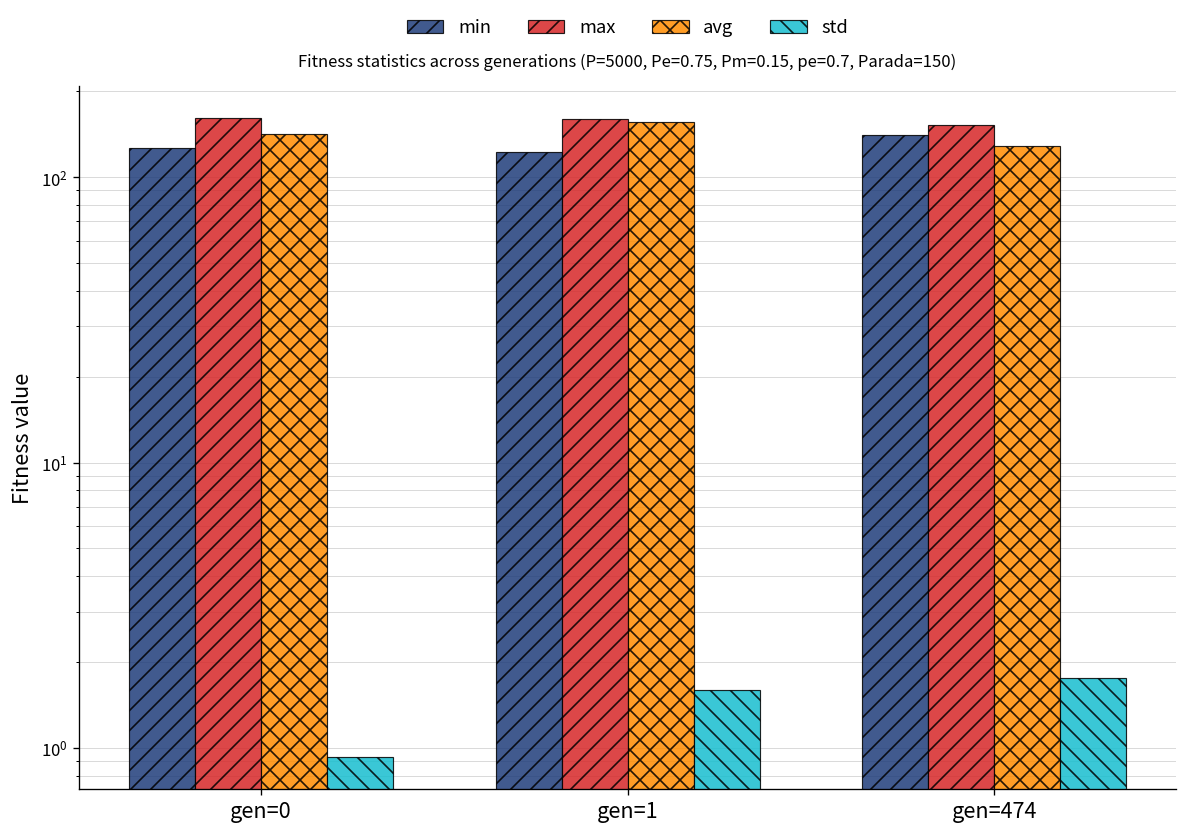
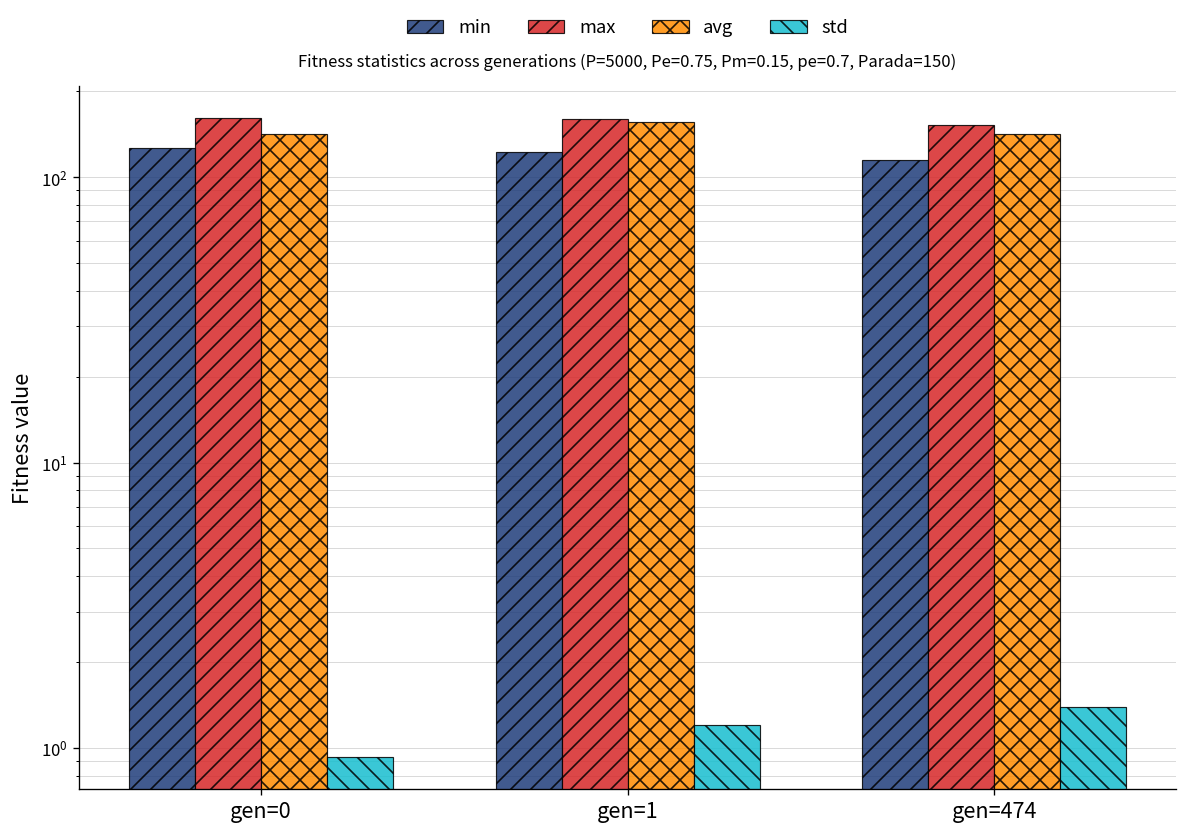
std, gen=1: 1.6 -> 1.2
min, gen=474: 140 -> 110
avg, gen=474: 130 -> 140
std, gen=474: 1.8 -> 1.4
